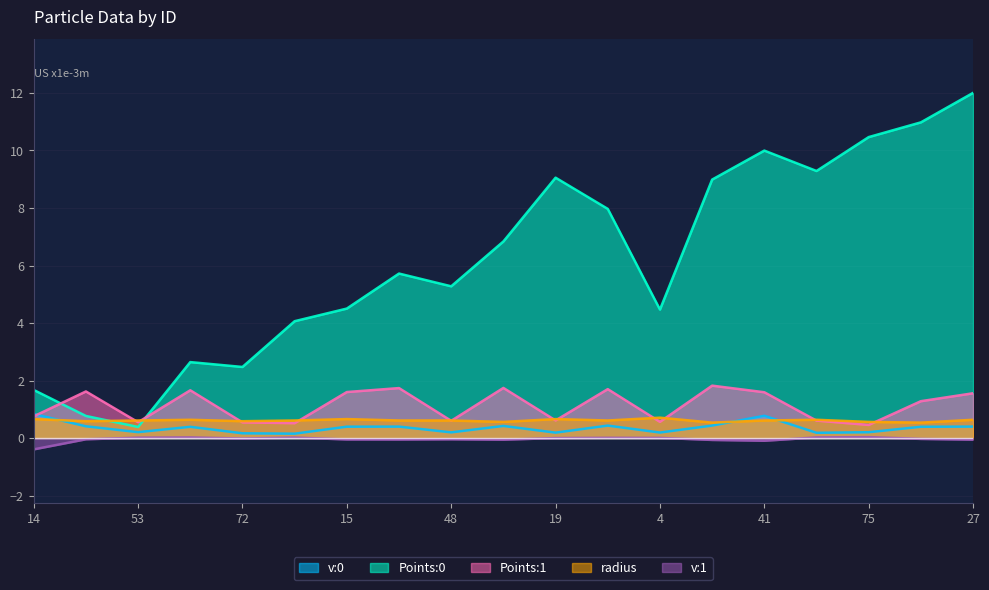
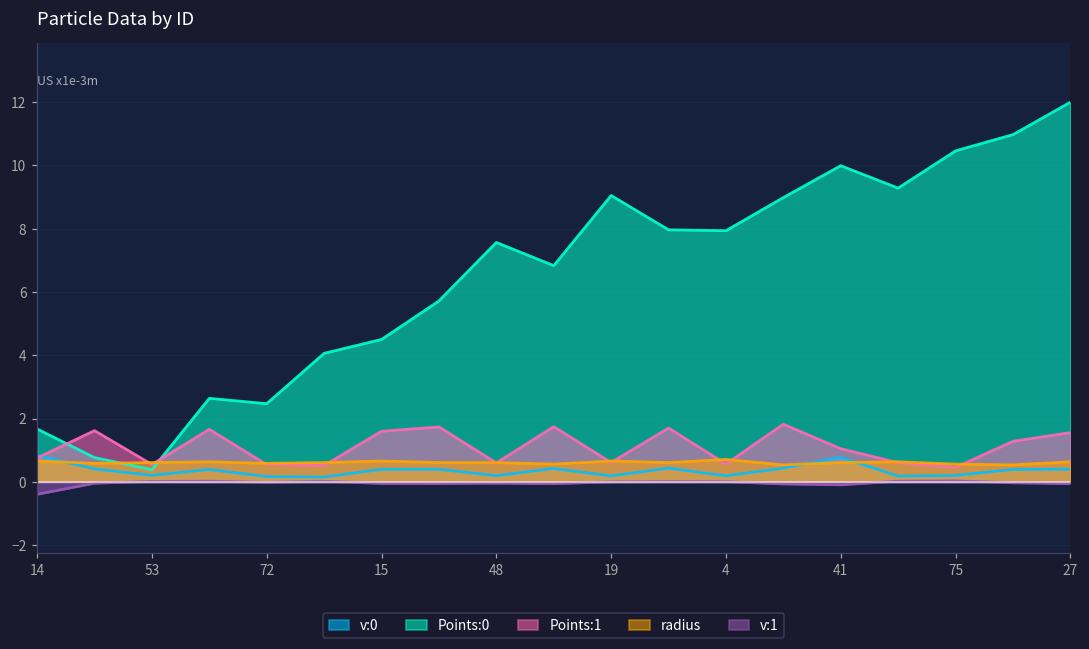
Points:0, 48: 5.3 -> 7.6
Points:0, 4: 4.5 -> 7.9
Points:1, 41: 1.6 -> 1.1
